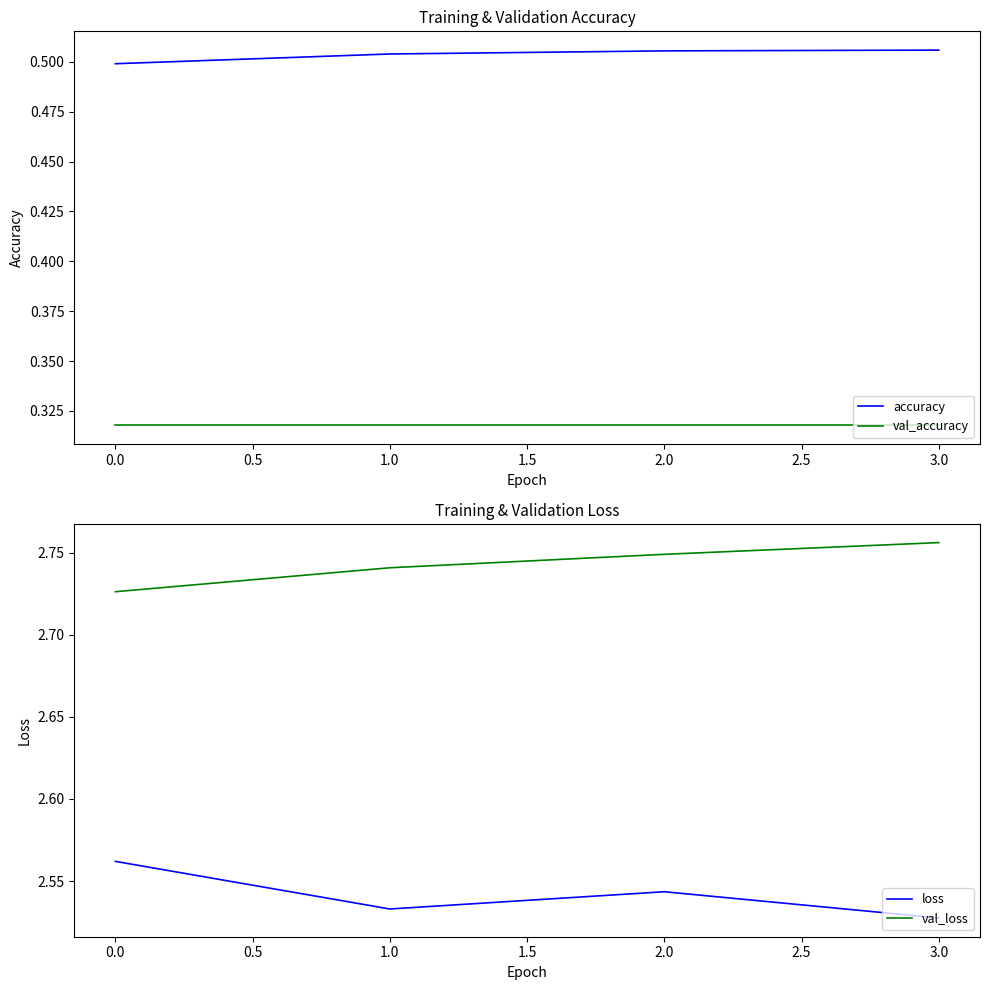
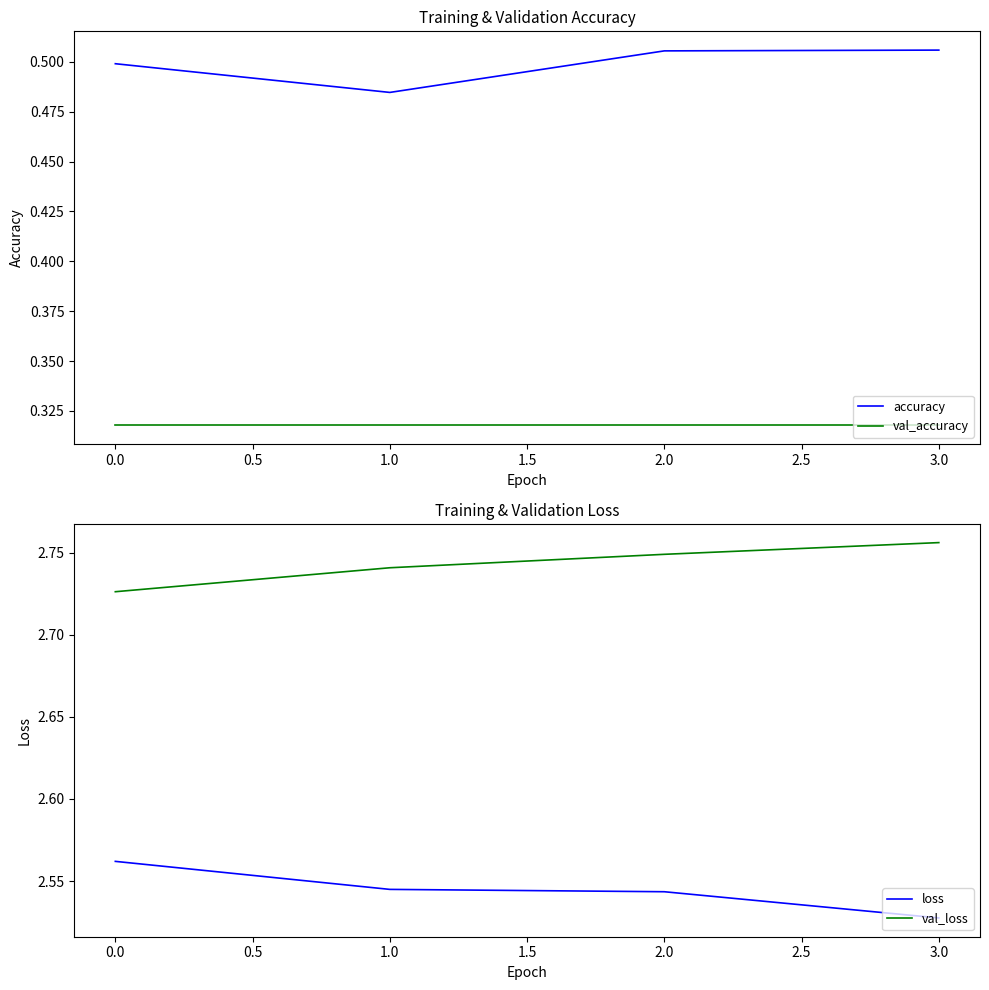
Training & Validation Accuracy, accuracy, 1.0: 0.504 -> 0.485
Training & Validation Loss, loss, 1.0: 2.533 -> 2.545
